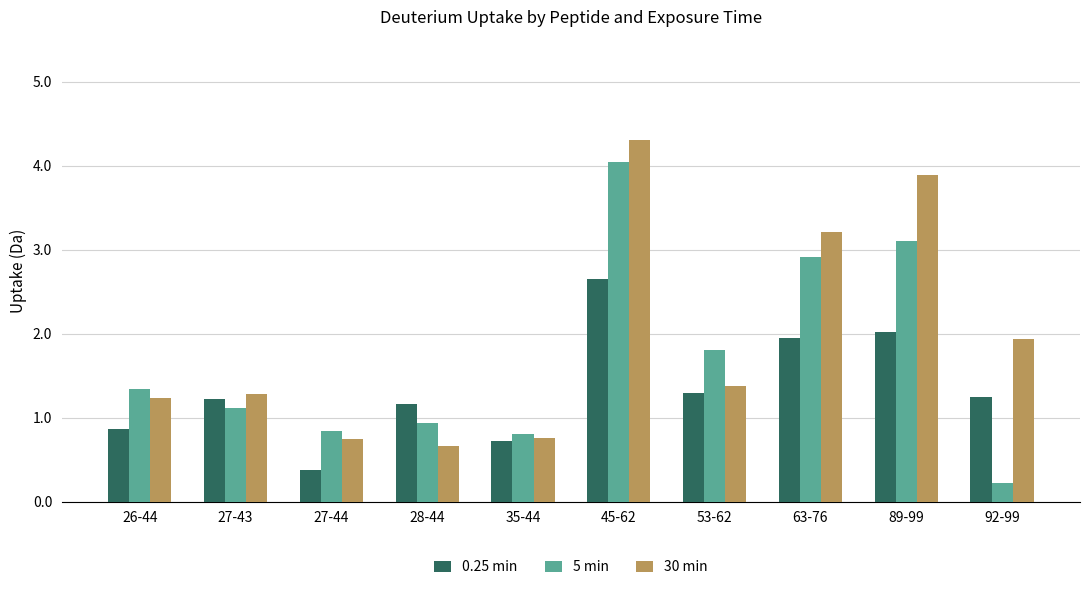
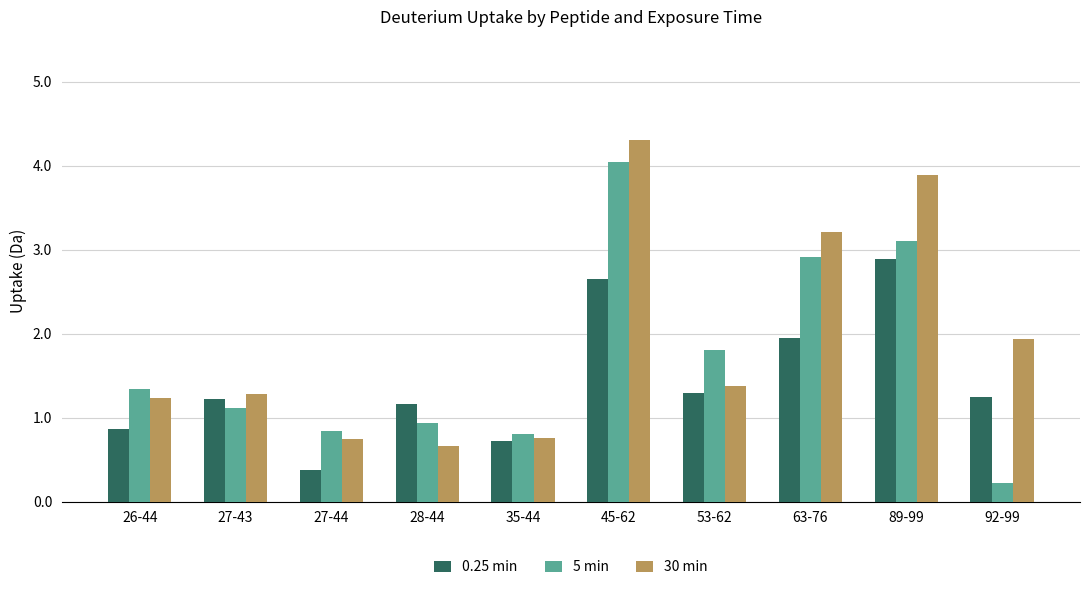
0.25 min, 89-99: 2.0 -> 2.9
